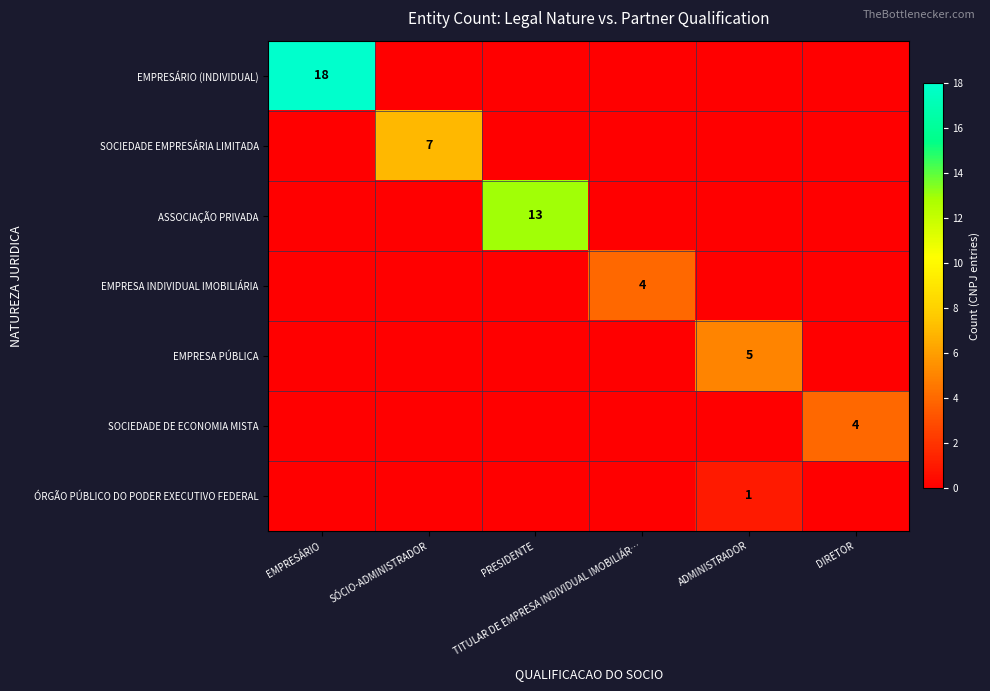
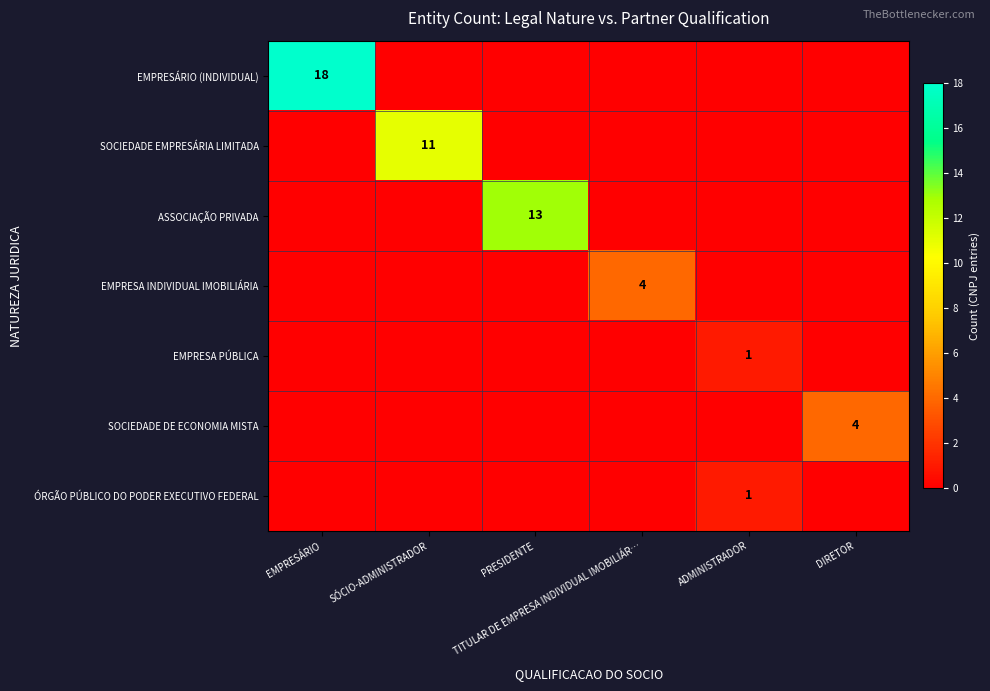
SOCIEDADE EMPRESÁRIA LIMITADA, SÓCIO-ADMINISTRADOR: 7 -> 11
EMPRESA PÚBLICA, ADMINISTRADOR: 5 -> 1
